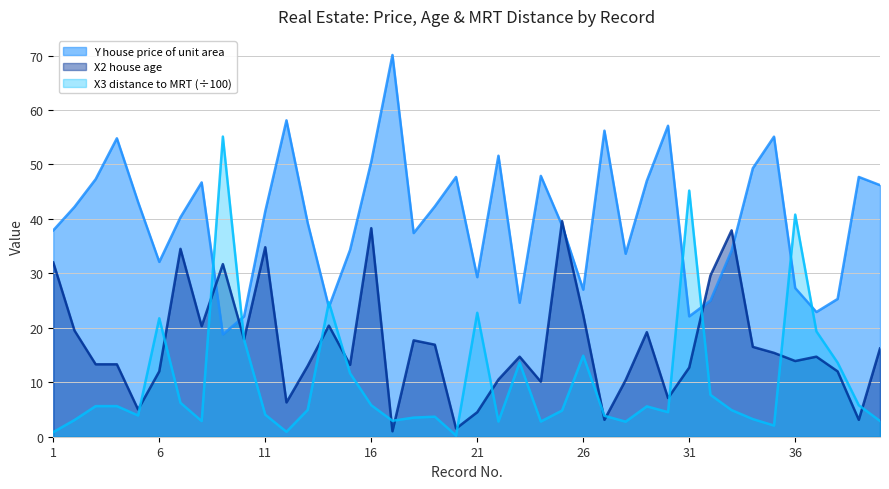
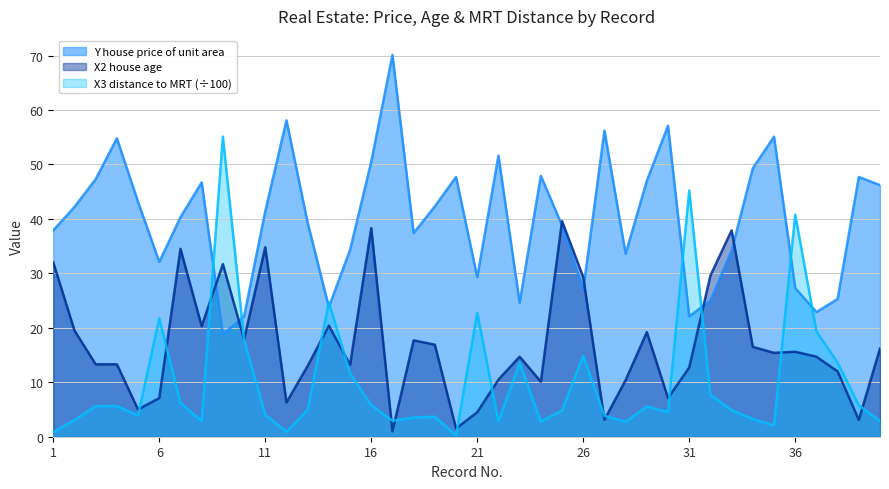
X2 house age, 6: 12 -> 7
X2 house age, 26: 22 -> 29
X2 house age, 36: 14 -> 16
